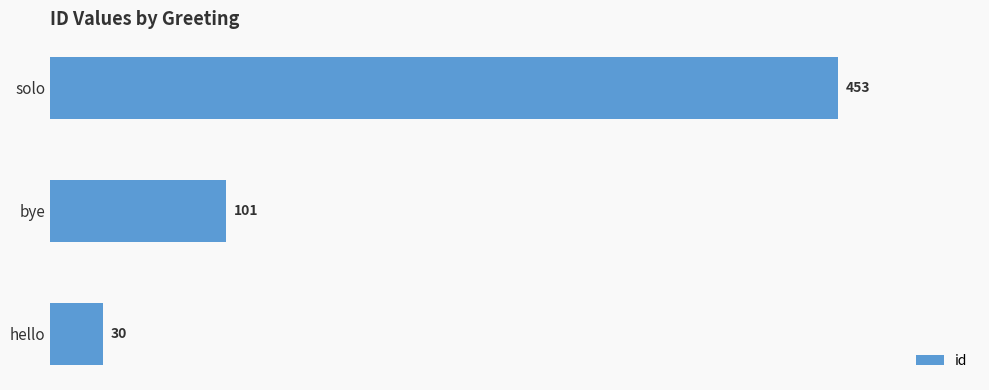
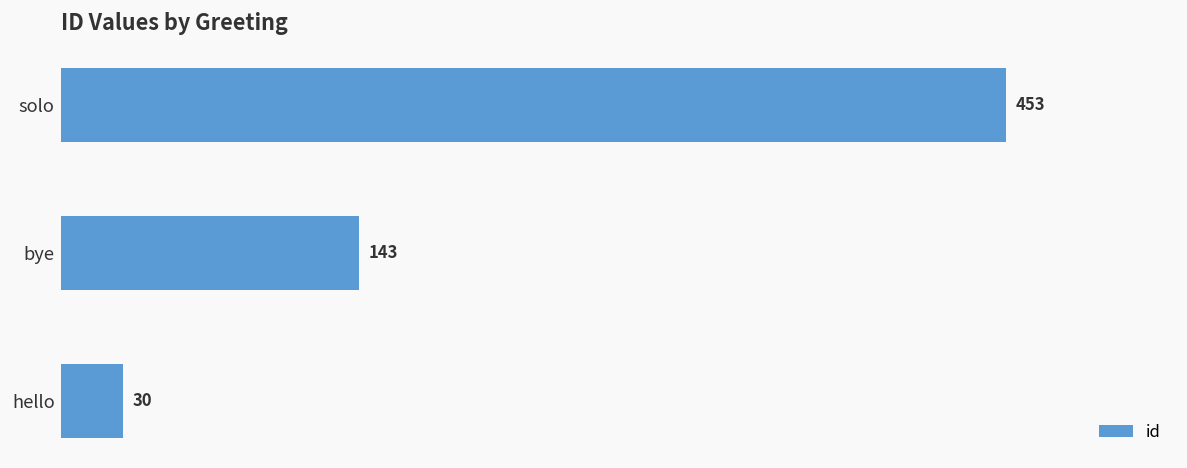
bye: 101 -> 143
